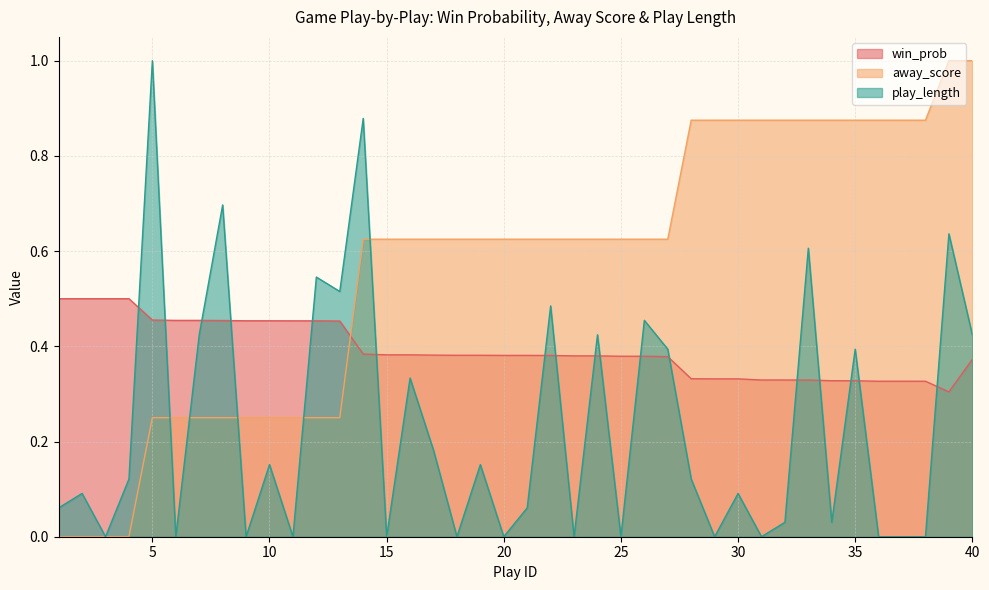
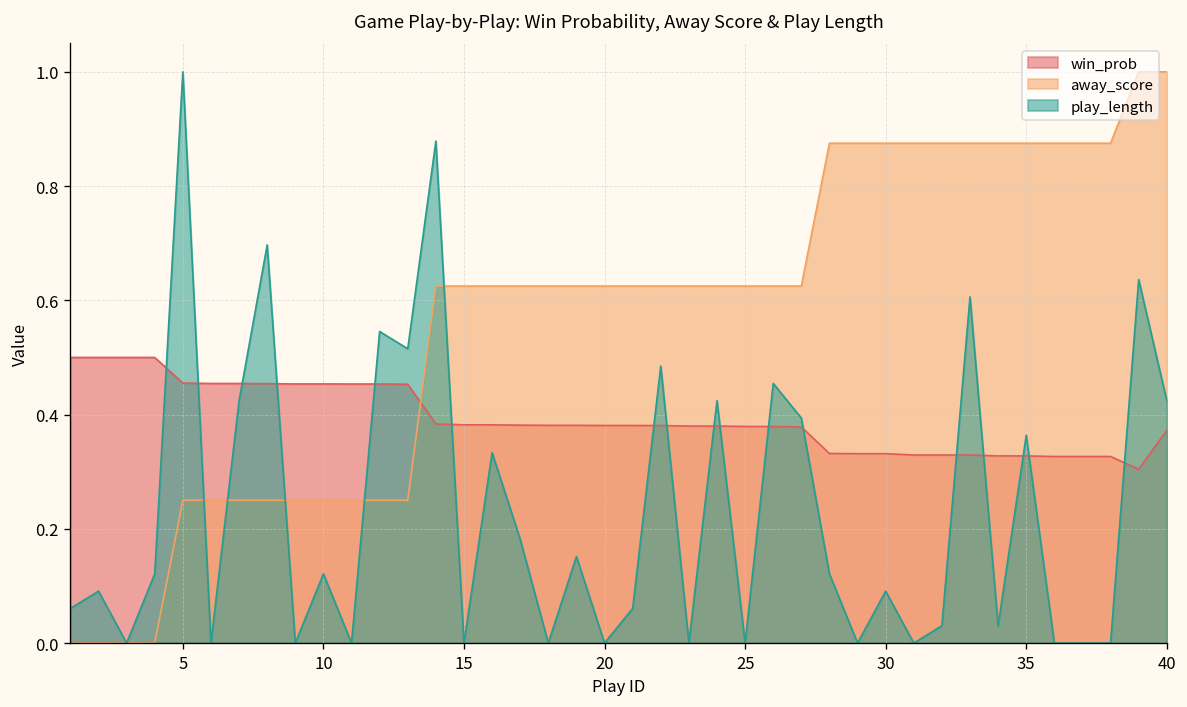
play_length, 10: 0.15 -> 0.12
play_length, 35: 0.39 -> 0.36
